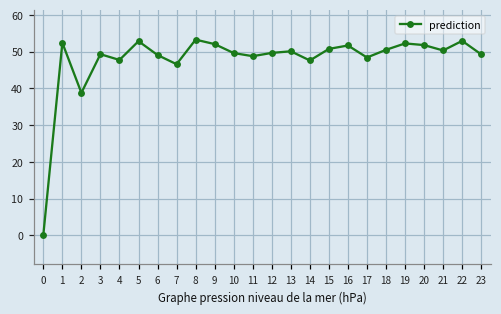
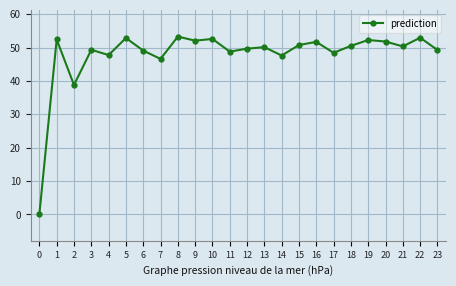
10: 50 -> 53
